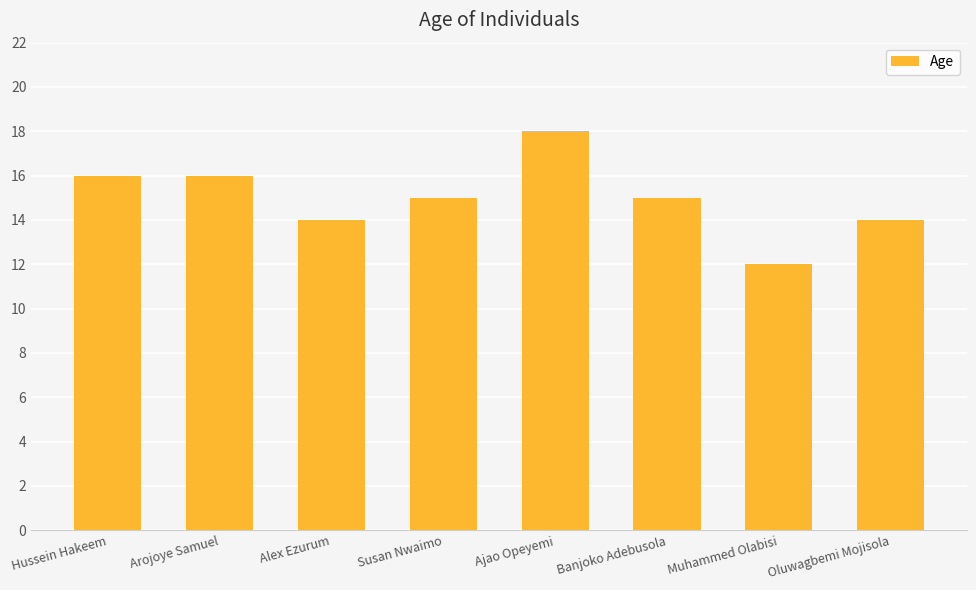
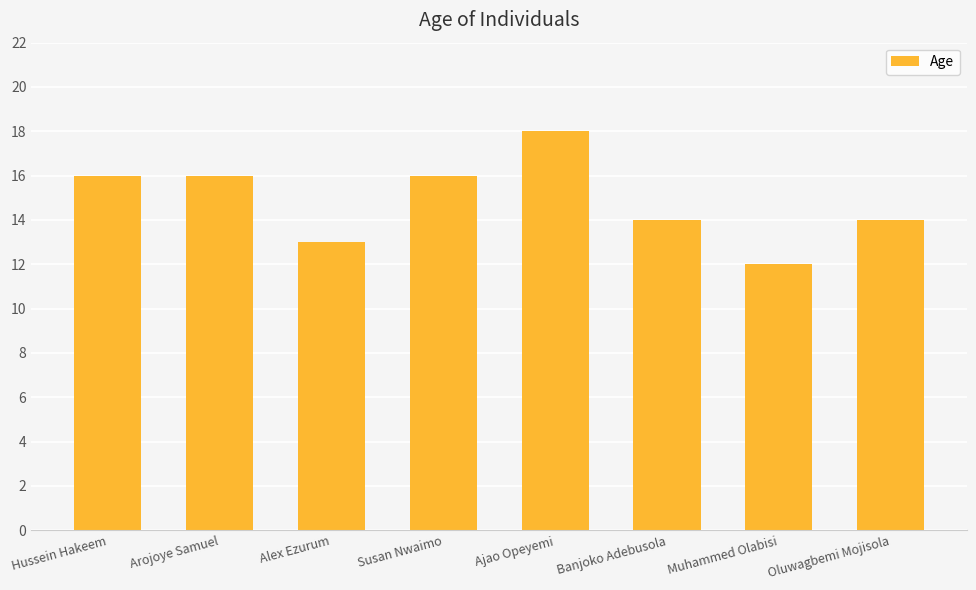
Alex Ezurum: 14 -> 13
Susan Nwaimo: 15 -> 16
Banjoko Adebusola: 15 -> 14
